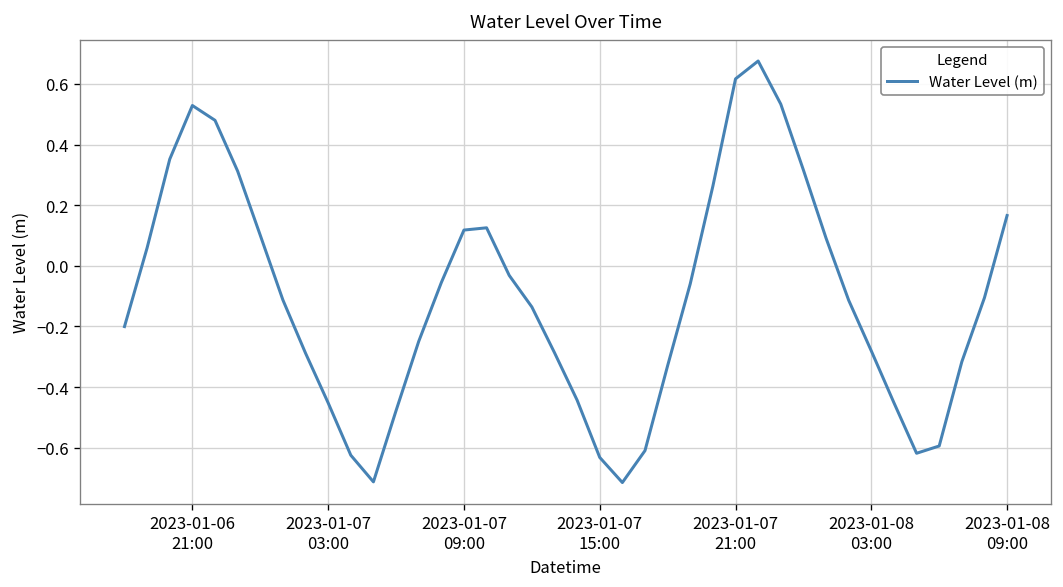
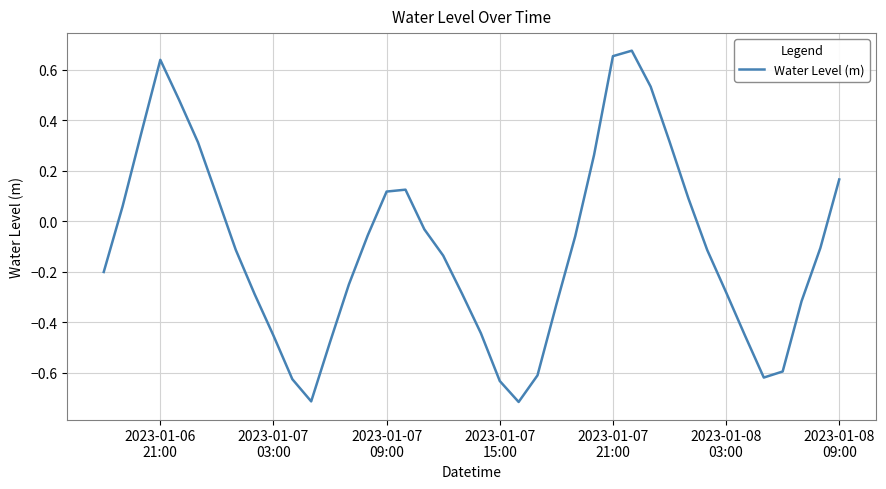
2023-01-06 21:00: 0.53 -> 0.64
2023-01-07 21:00: 0.62 -> 0.65
